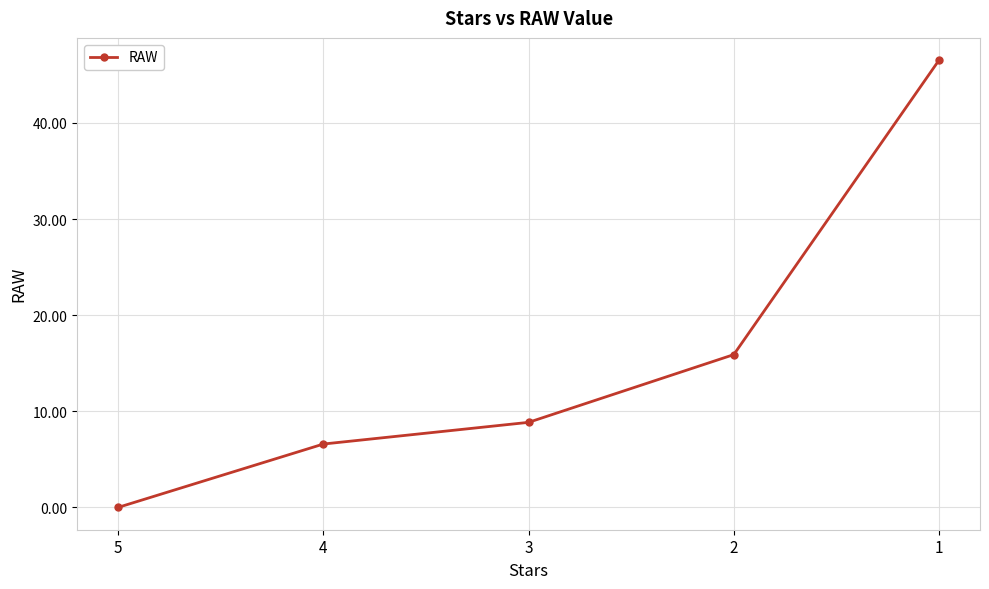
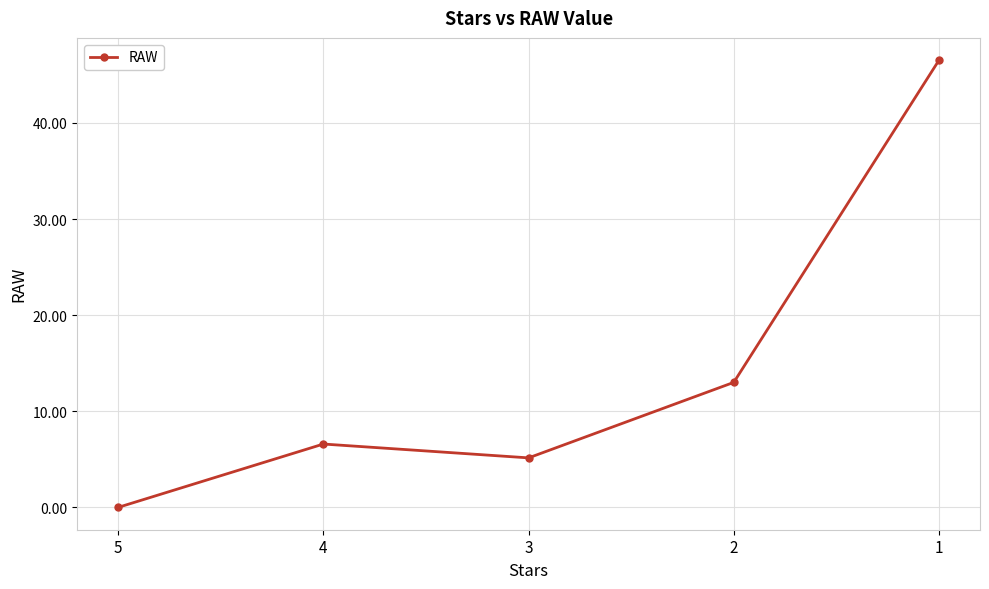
3: 9 -> 5
2: 16 -> 13
